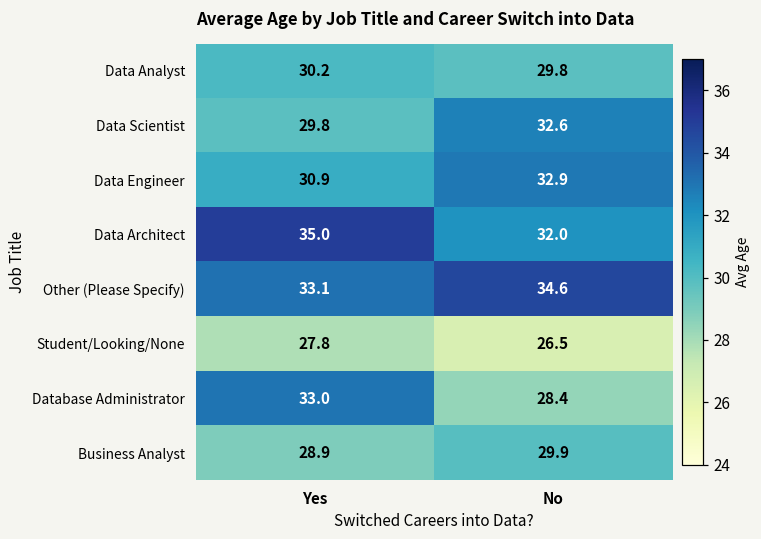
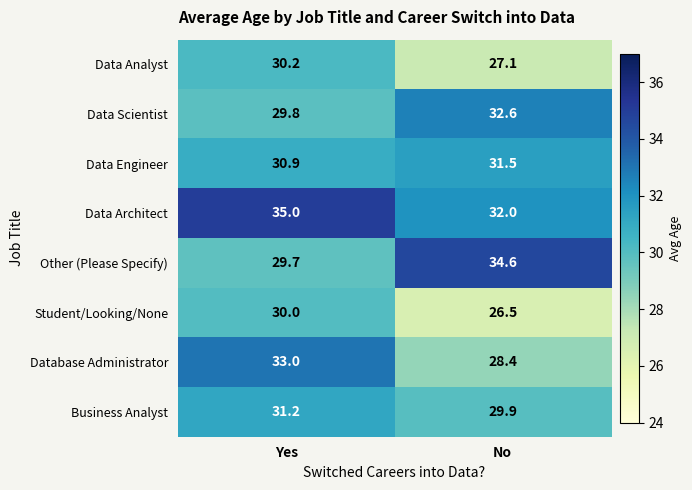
Data Analyst, No: 29.8 -> 27.1
Data Engineer, No: 32.9 -> 31.5
Other (Please Specify), Yes: 33.1 -> 29.7
Student/Looking/None, Yes: 27.8 -> 30.0
Business Analyst, Yes: 28.9 -> 31.2
